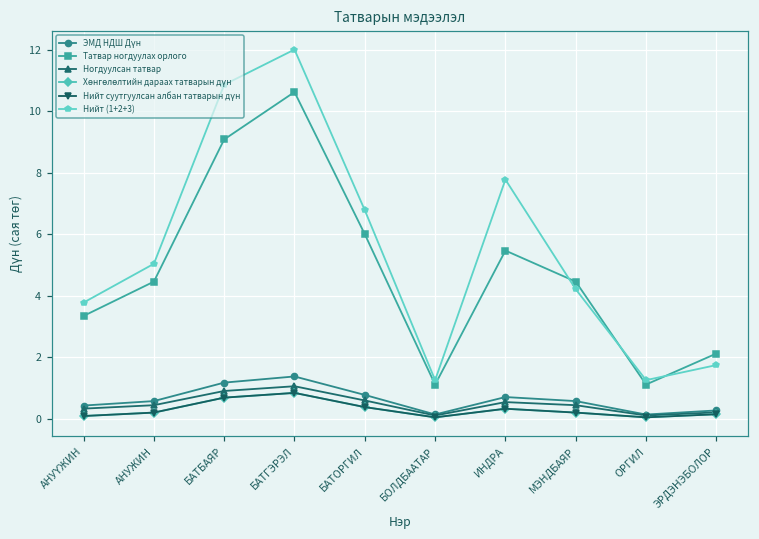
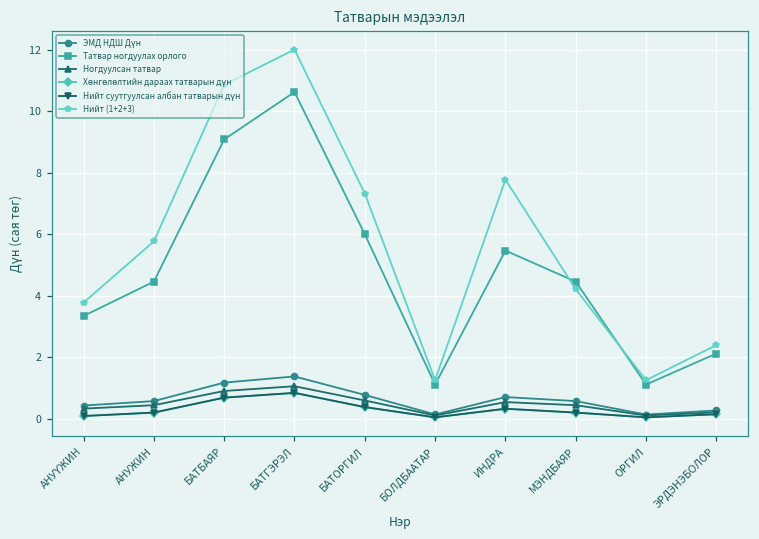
Нийт (1+2+3), АНУЖИН: 5.0 -> 5.8
Нийт (1+2+3), БАТОРГИЛ: 6.8 -> 7.3
Нийт (1+2+3), ЭРДЭНЭБОЛОР: 1.7 -> 2.4
